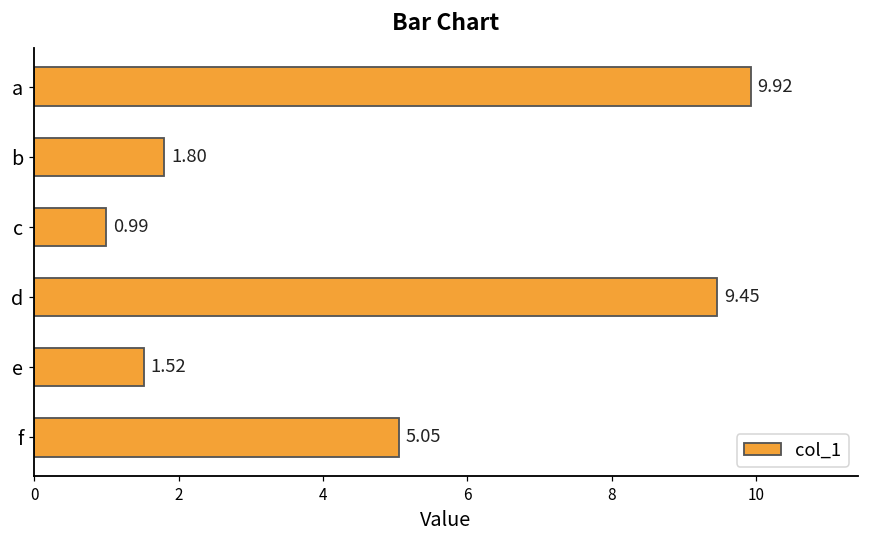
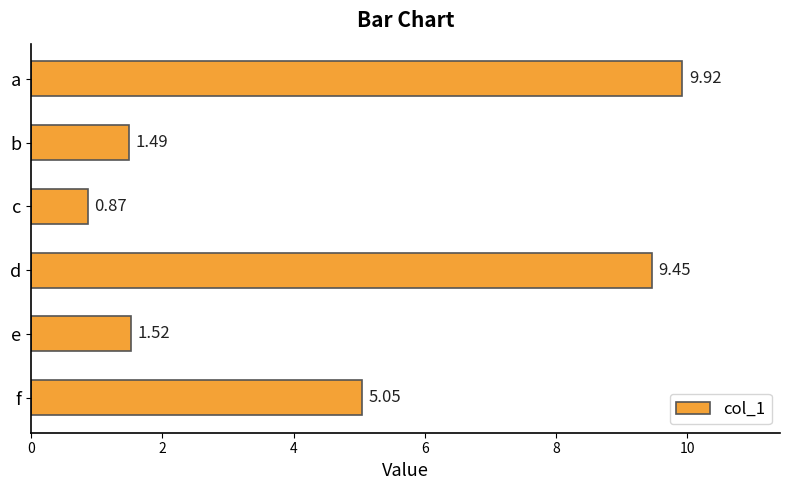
b: 1.80 -> 1.49
c: 0.99 -> 0.87
